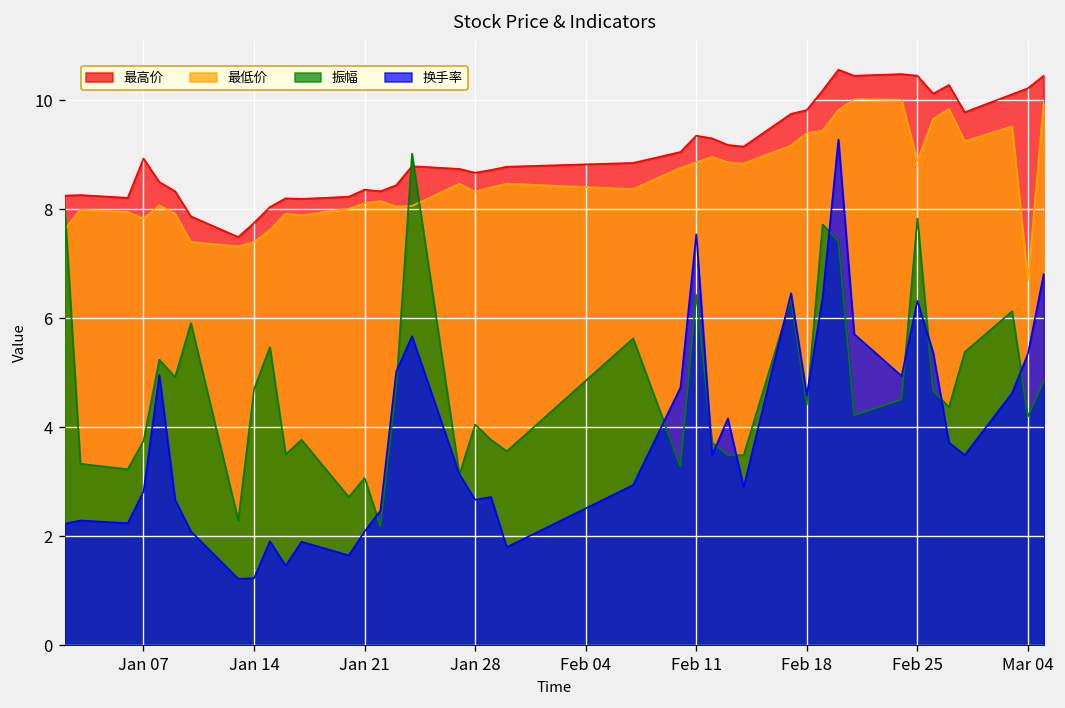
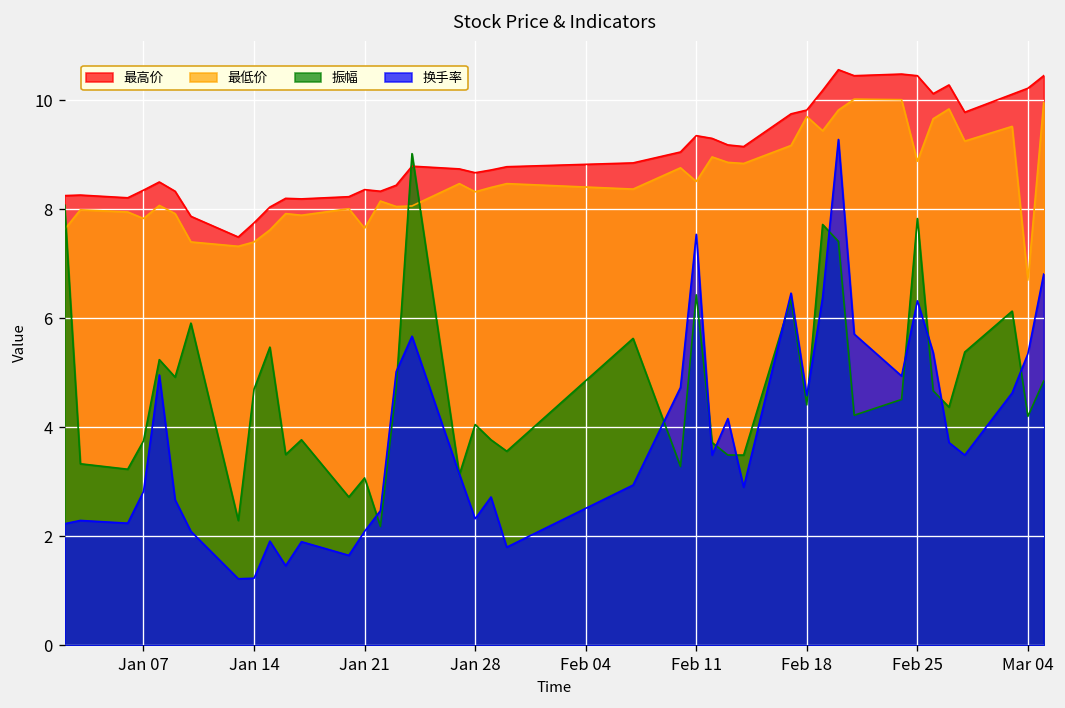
最高价, Jan 07: 8.9 -> 8.4
最低价, Jan 21: 8.1 -> 7.7
换手率, Jan 28: 2.7 -> 2.3
最低价, Feb 11: 8.9 -> 8.5
最低价, Feb 18: 9.4 -> 9.7
